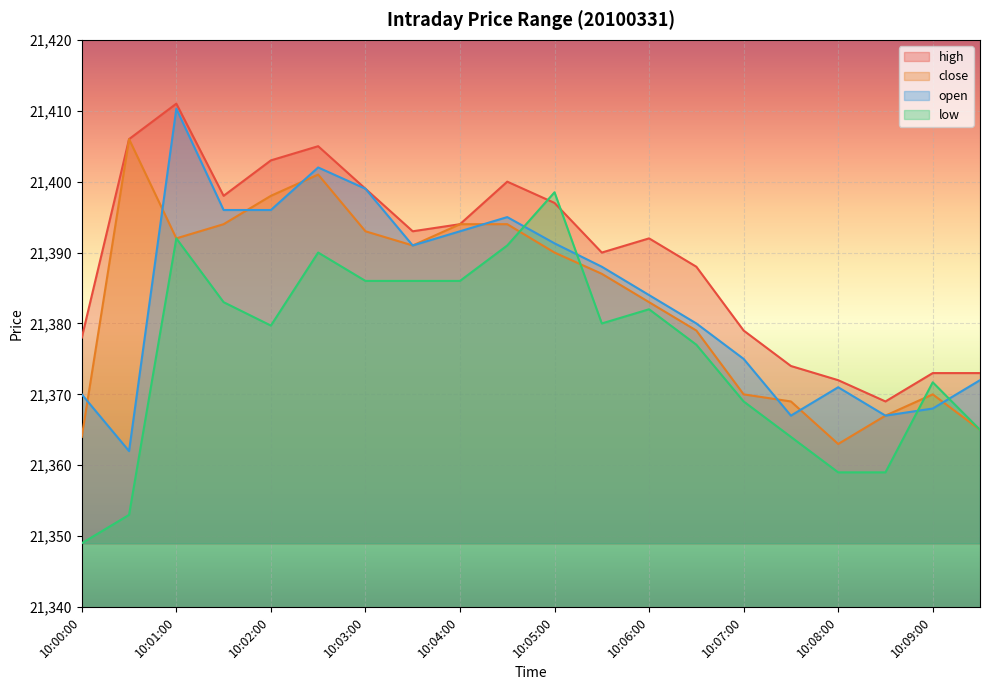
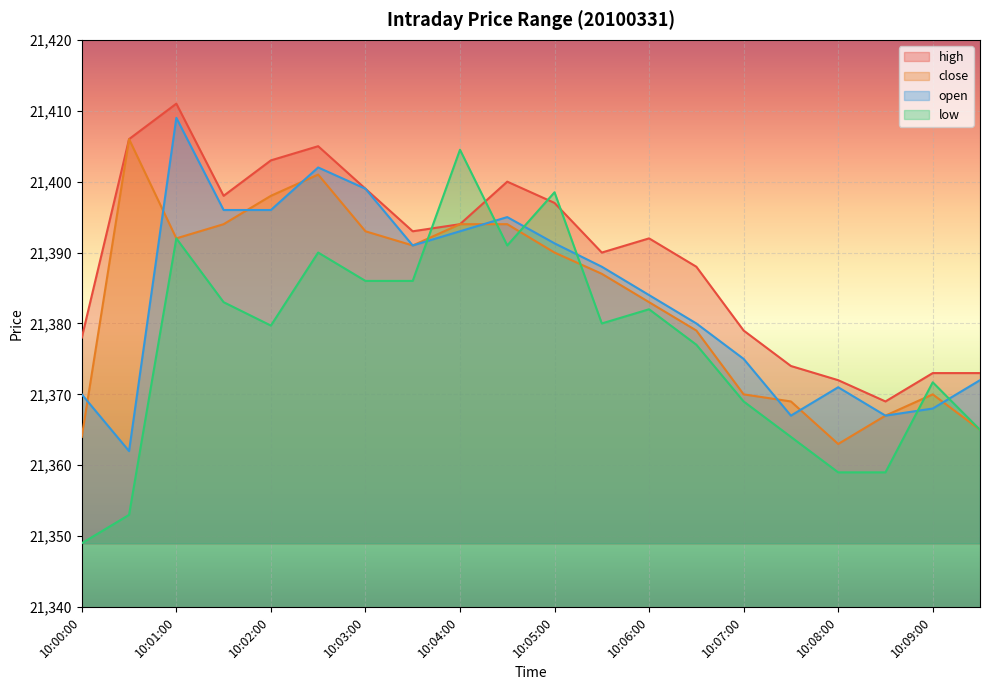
open, 10:01:00: 21,410 -> 21,409
low, 10:04:00: 21,386 -> 21,405
